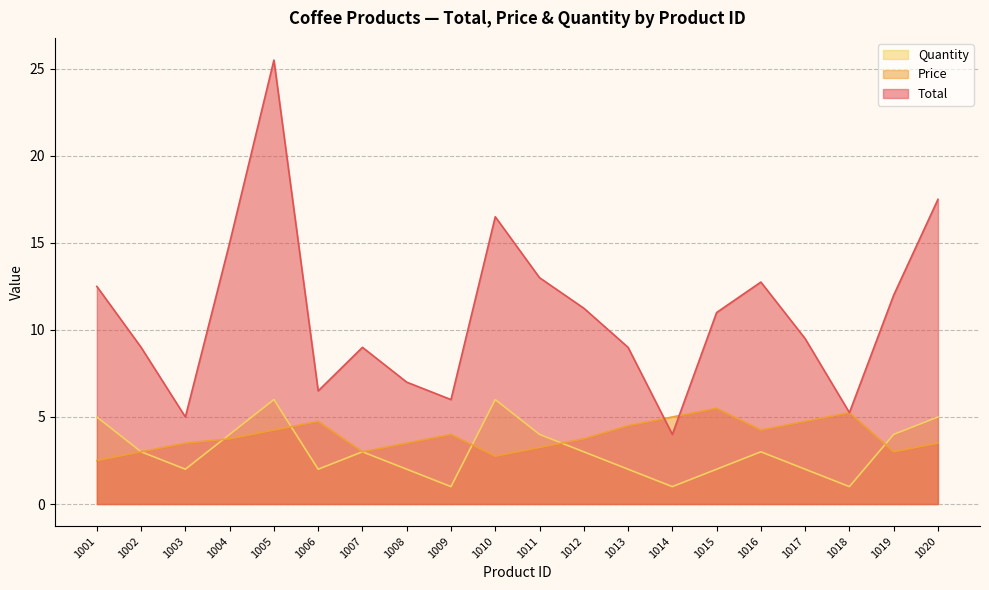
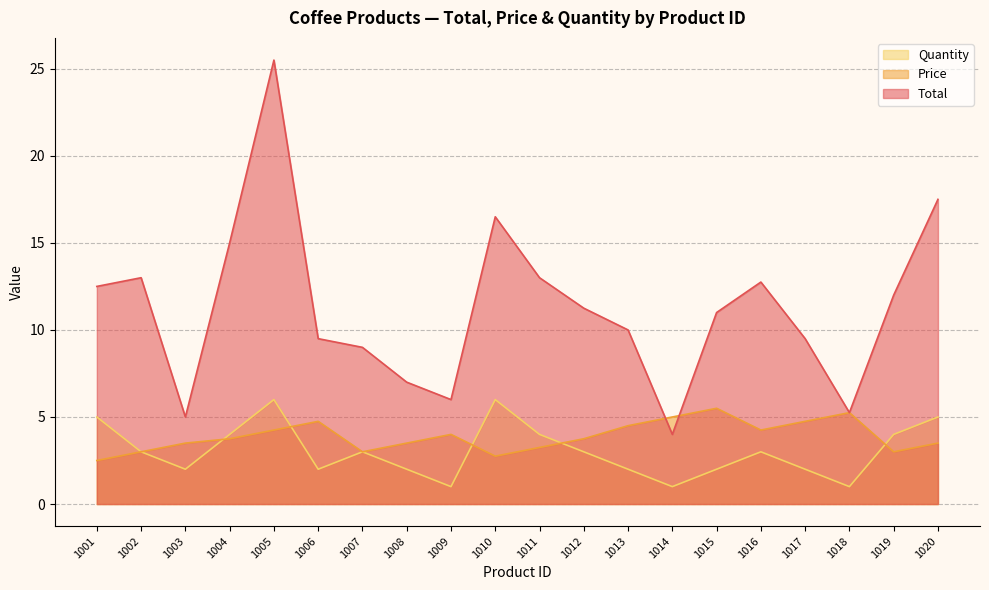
Total, 1002: 9 -> 13
Total, 1006: 6.5 -> 9.5
Total, 1013: 9 -> 10
